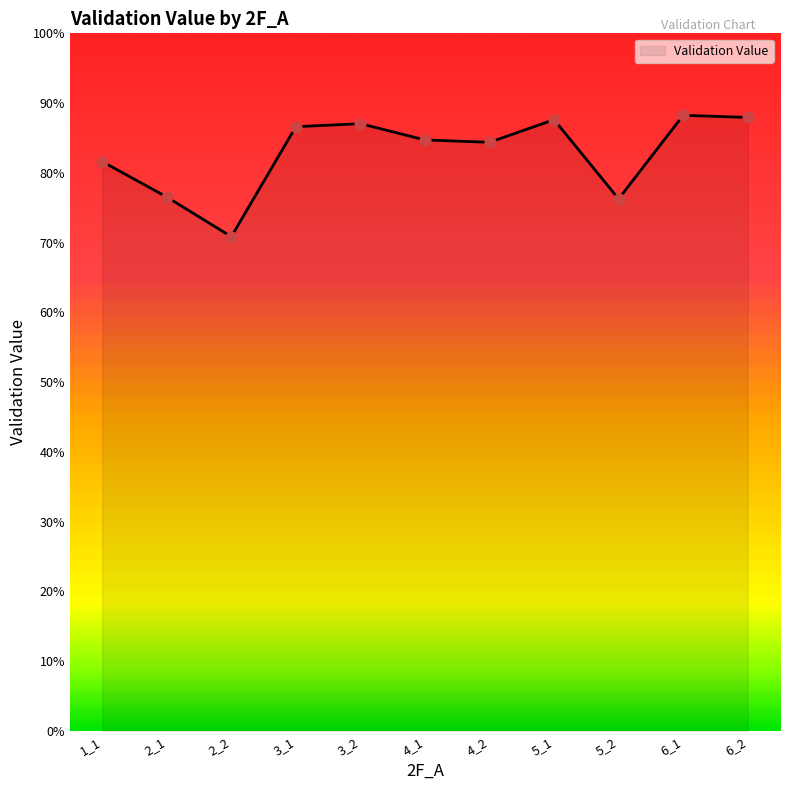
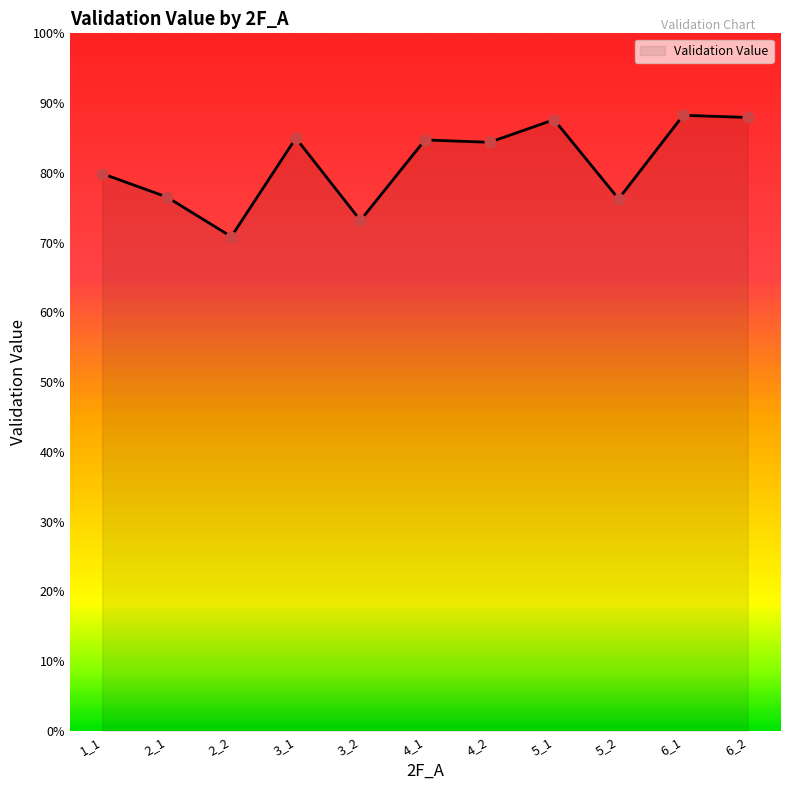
1_1: 82% -> 80%
3_1: 87% -> 85%
3_2: 87% -> 73%
